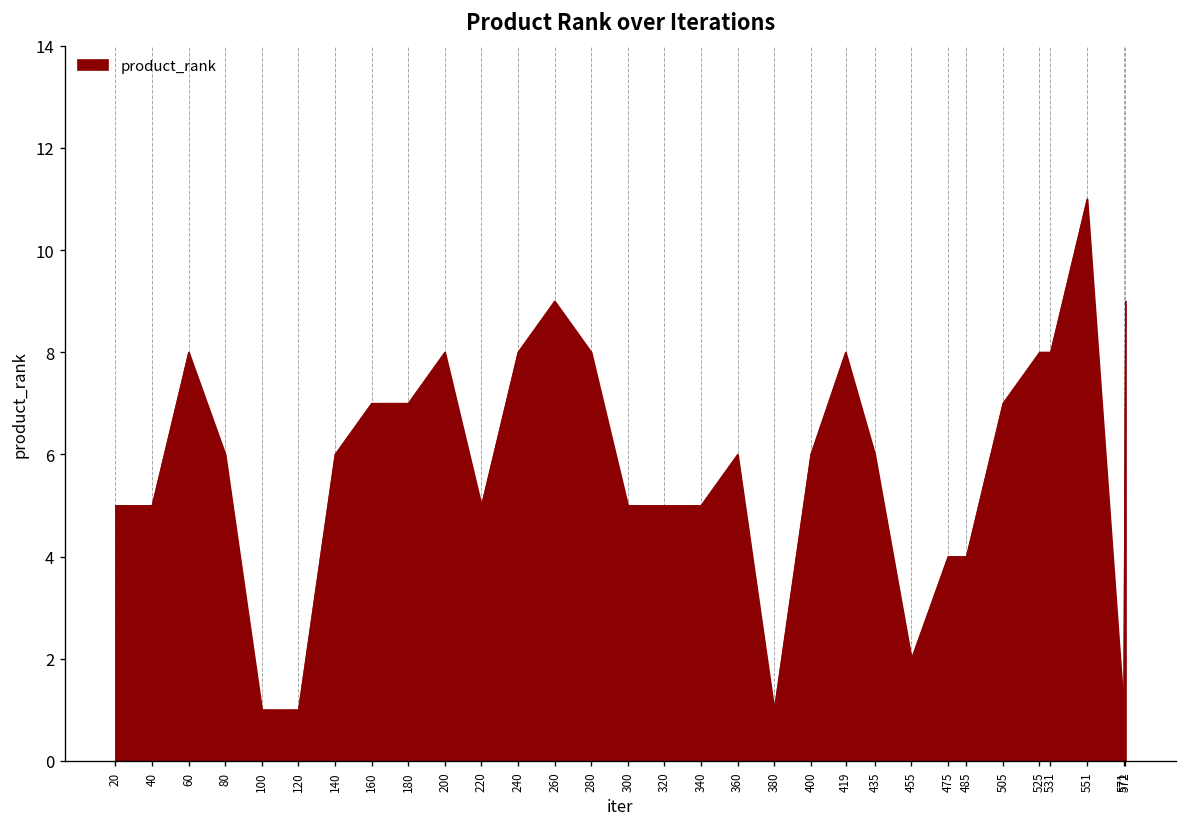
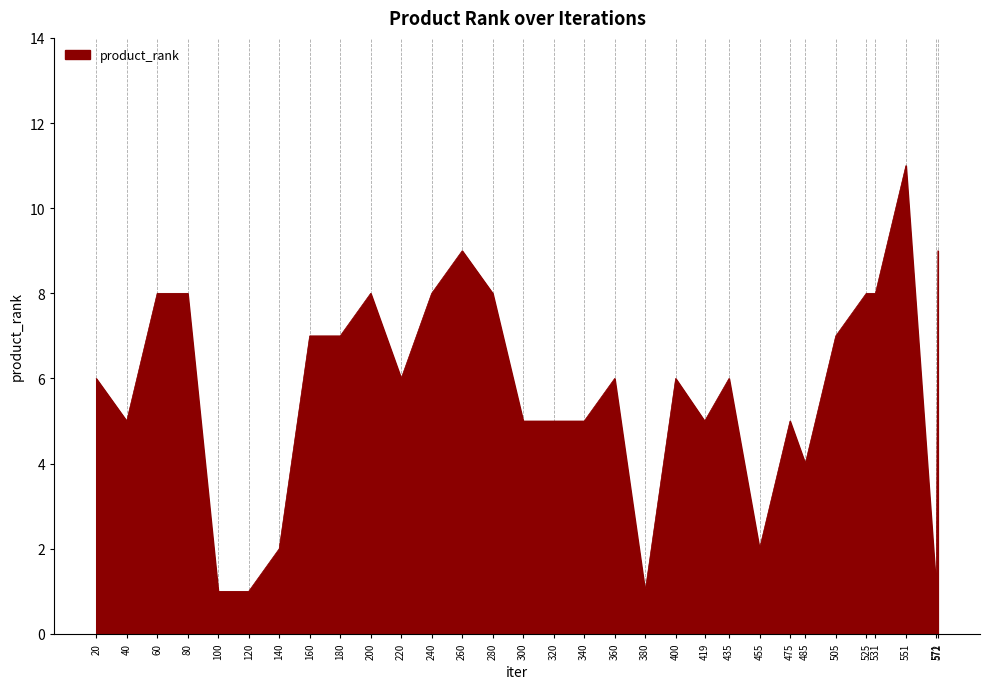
20: 5 -> 6
80: 6 -> 8
140: 6 -> 2
220: 5 -> 6
419: 8 -> 5
475: 4 -> 5
